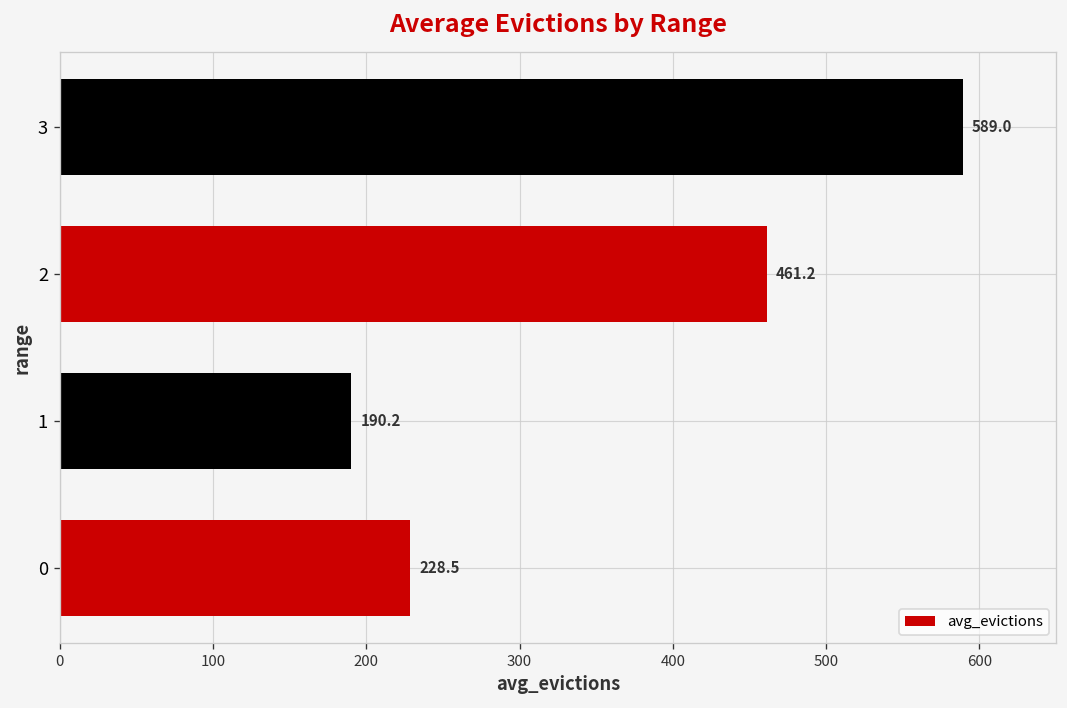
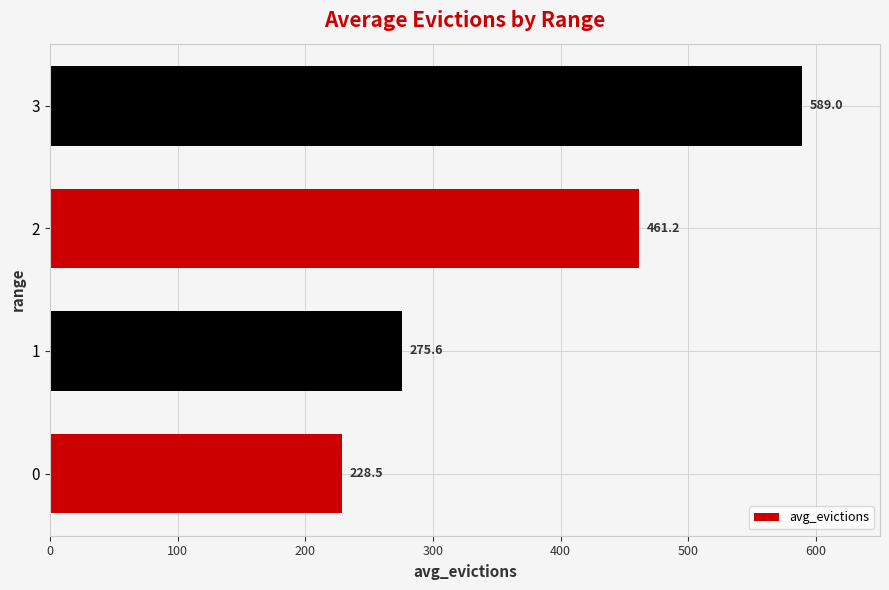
1: 190.2 -> 275.6
